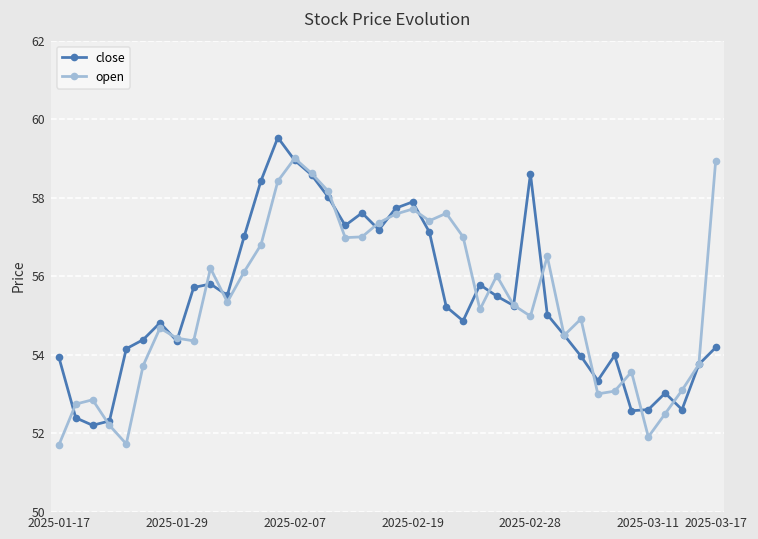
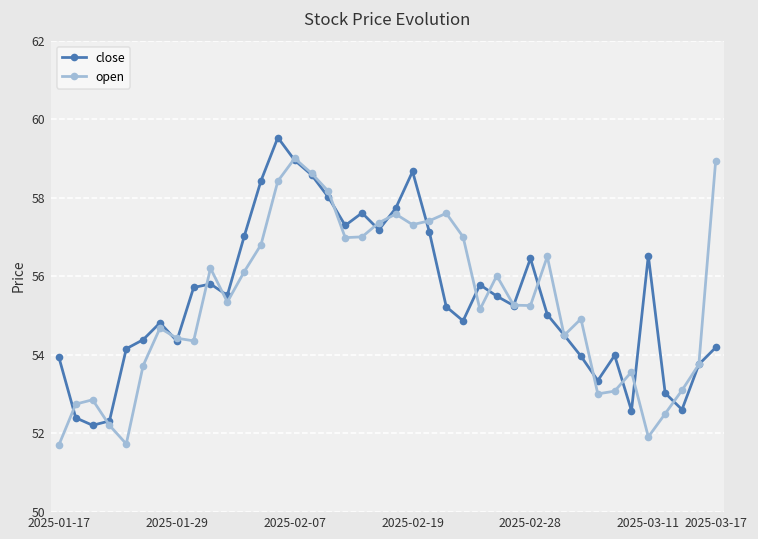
close, 2025-02-19: 57.9 -> 58.7
open, 2025-02-19: 57.7 -> 57.3
close, 2025-02-28: 58.6 -> 56.5
open, 2025-02-28: 55.0 -> 55.3
close, 2025-03-11: 52.6 -> 56.5
